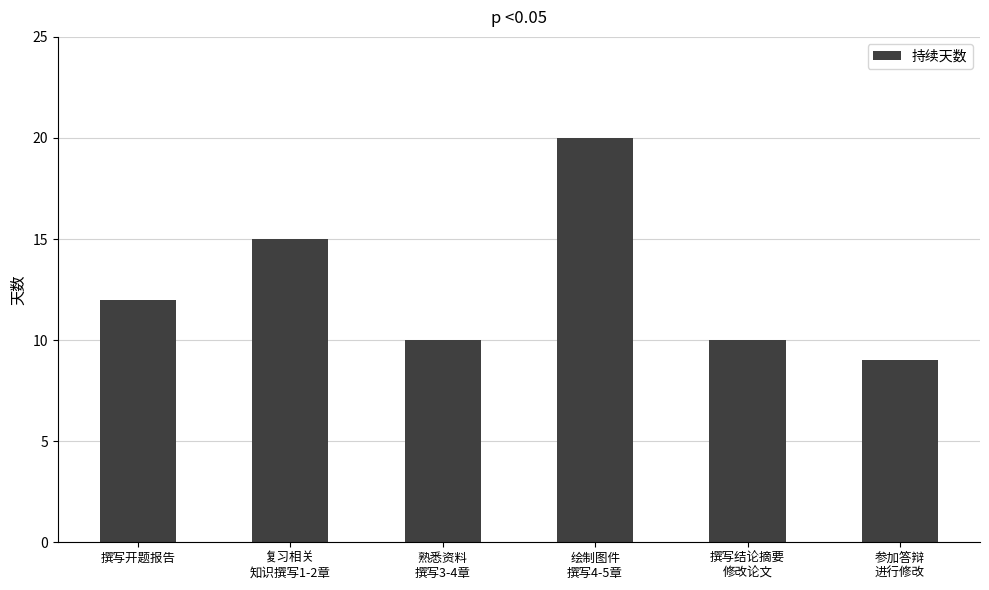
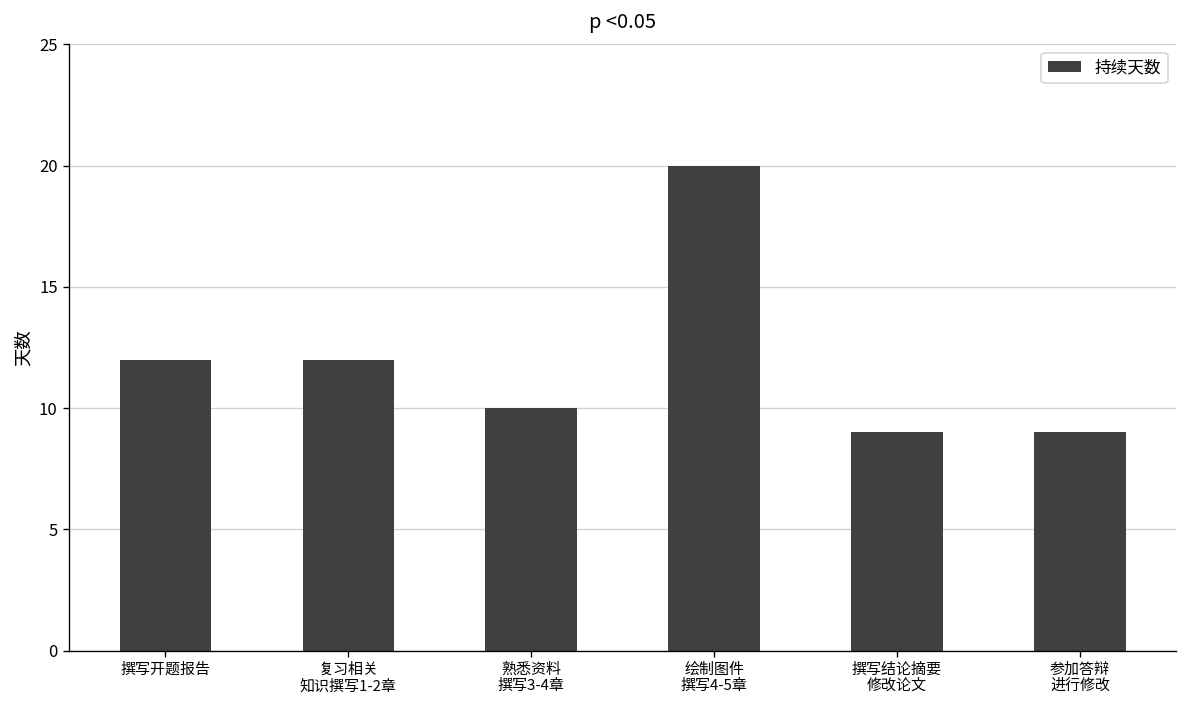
复习相关 知识撰写1-2章: 15 -> 12
撰写结论摘要 修改论文: 10 -> 9
